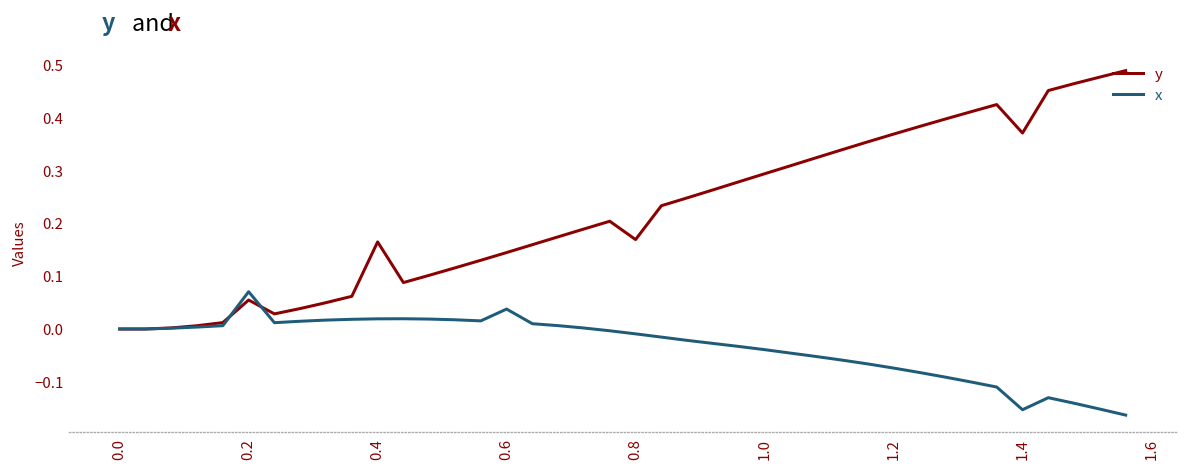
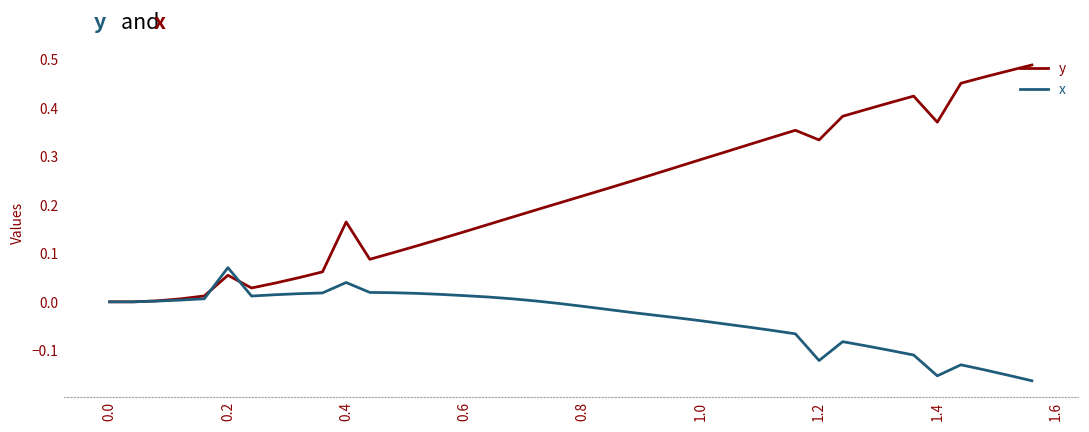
x, 0.4: 0.02 -> 0.04
x, 0.6: 0.04 -> 0.01
y, 0.8: 0.17 -> 0.22
y, 1.2: 0.37 -> 0.33
x, 1.2: -0.07 -> -0.12
